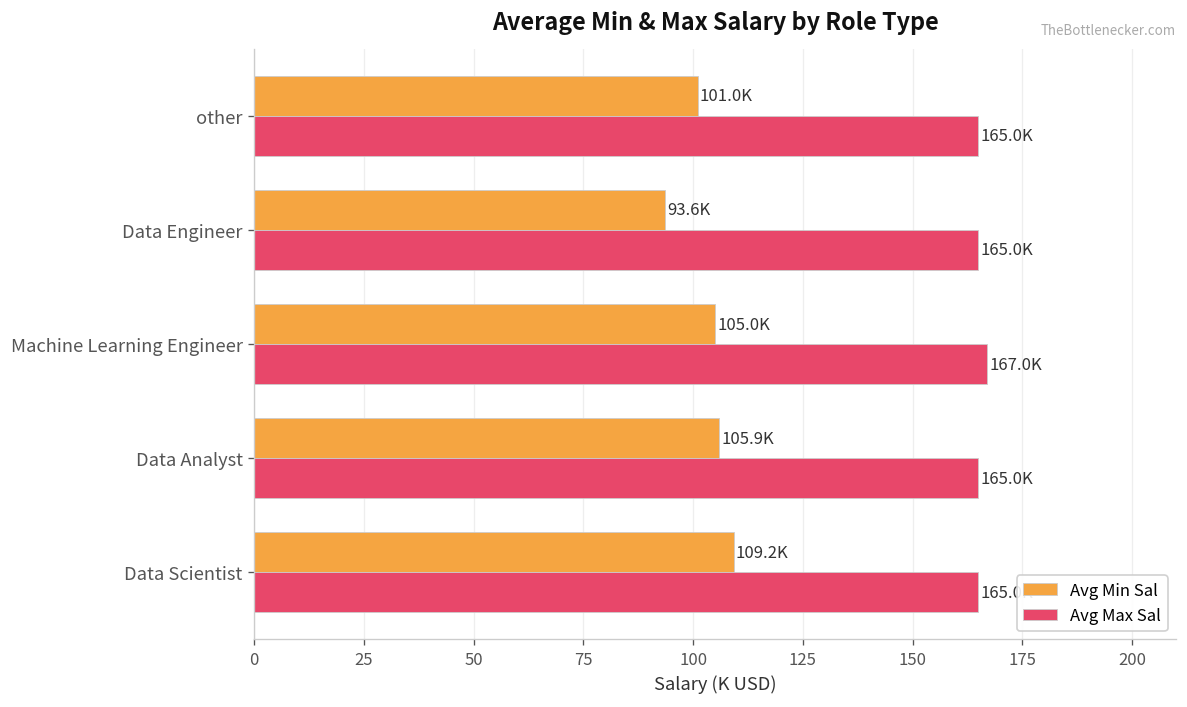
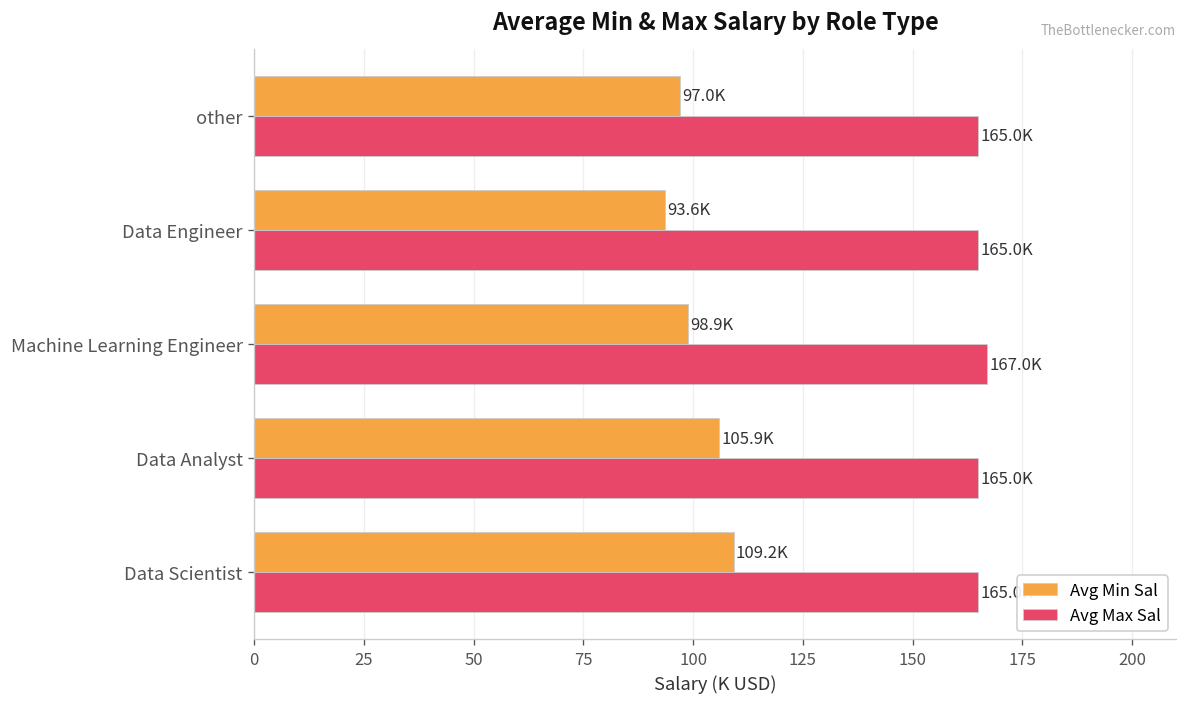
Avg Min Sal, other: 101.0K -> 97.0K
Avg Min Sal, Machine Learning Engineer: 105.0K -> 98.9K
